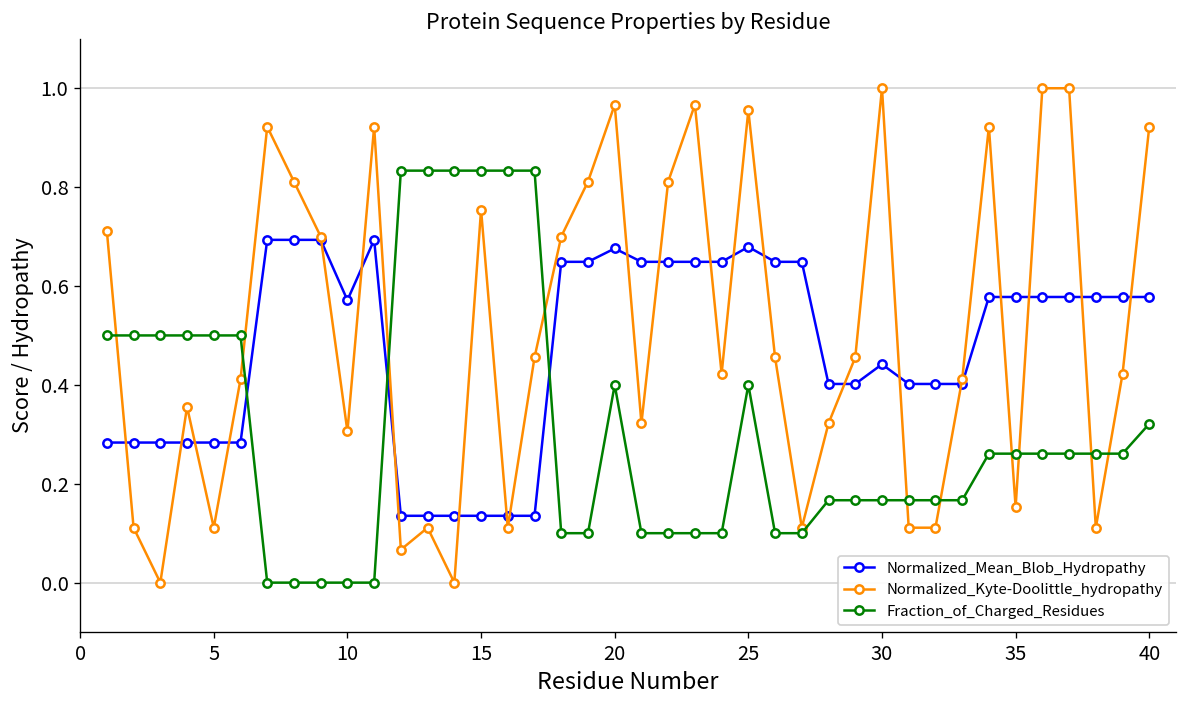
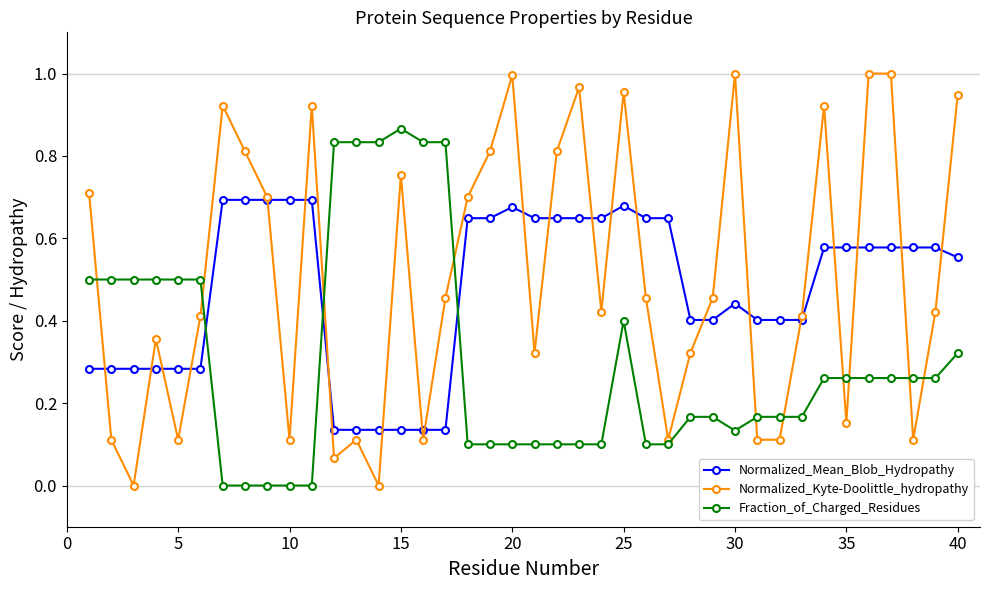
Normalized_Mean_Blob_Hydropathy, 10: 0.57 -> 0.69
Normalized_Kyte-Doolittle_hydropathy, 10: 0.31 -> 0.11
Fraction_of_Charged_Residues, 15: 0.83 -> 0.87
Normalized_Kyte-Doolittle_hydropathy, 20: 0.97 -> 1.00
Fraction_of_Charged_Residues, 20: 0.4 -> 0.1
Fraction_of_Charged_Residues, 30: 0.17 -> 0.13
Normalized_Mean_Blob_Hydropathy, 40: 0.58 -> 0.55
Normalized_Kyte-Doolittle_hydropathy, 40: 0.92 -> 0.95
